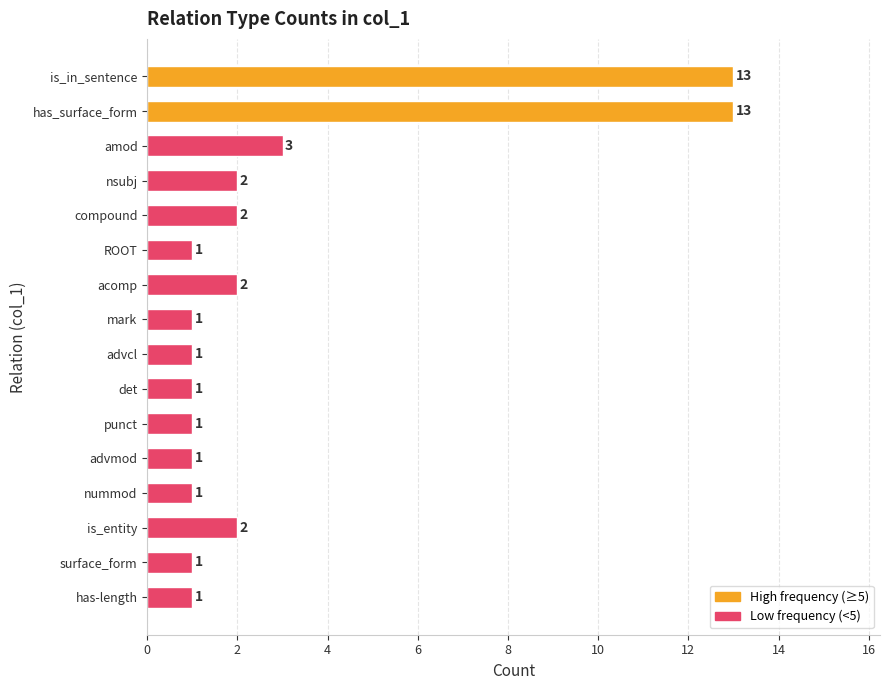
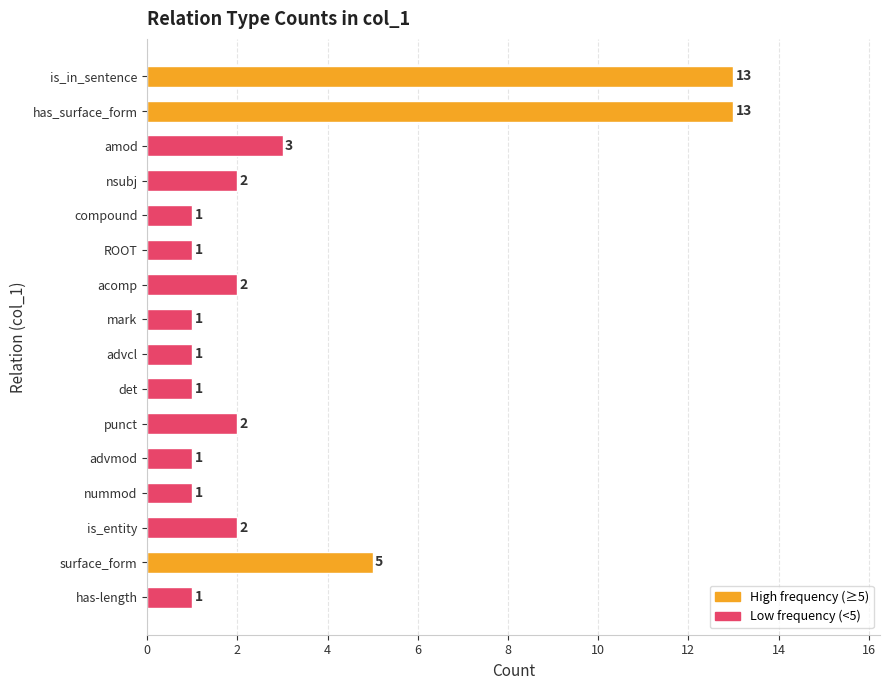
compound: 2 -> 1
punct: 1 -> 2
surface_form: 1 -> 5
